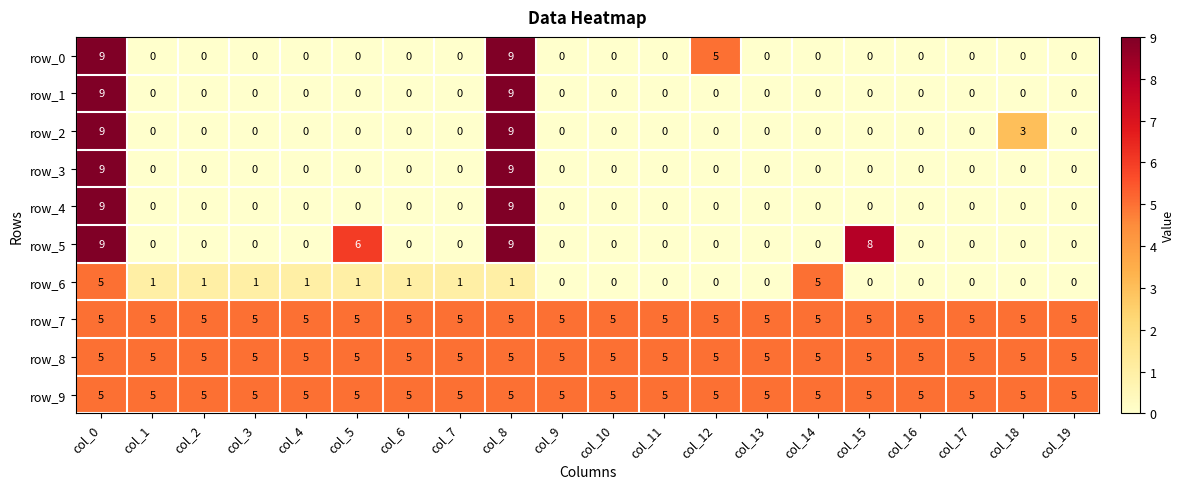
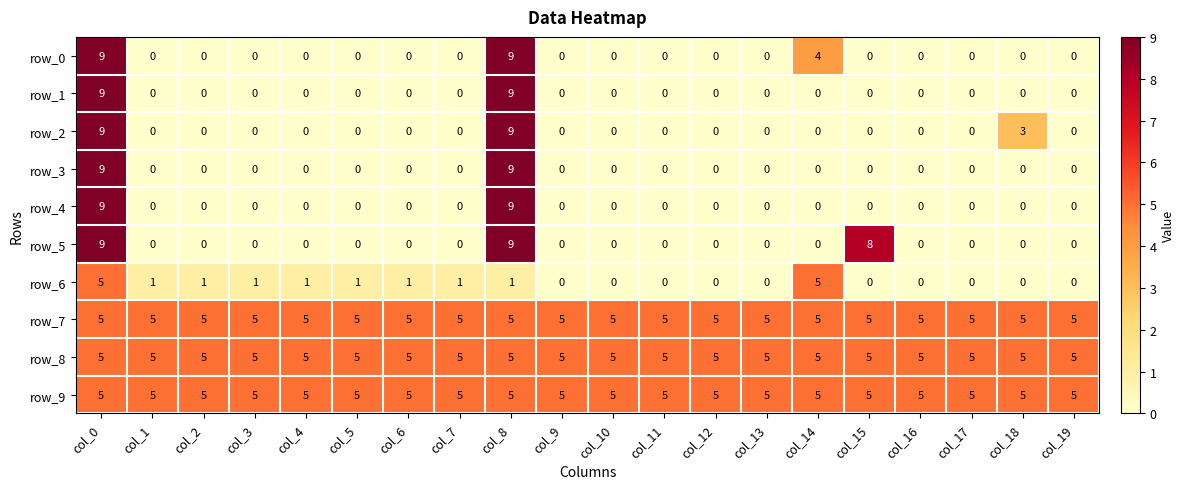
row_0, col_12: 5 -> 0
row_0, col_14: 0 -> 4
row_5, col_5: 6 -> 0
